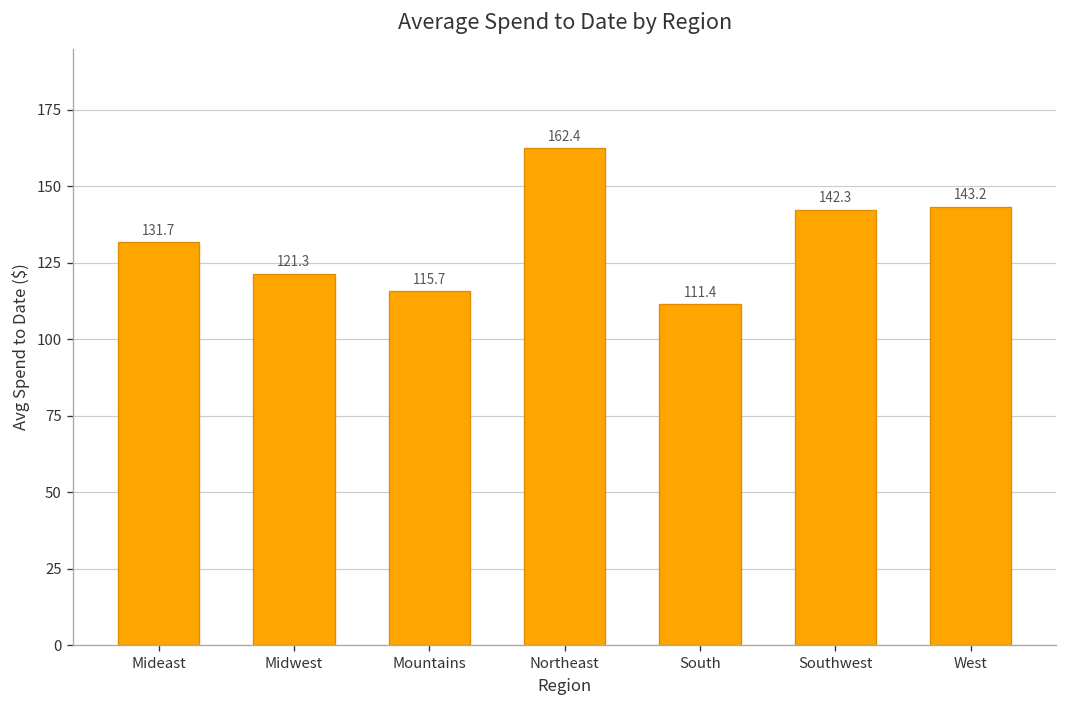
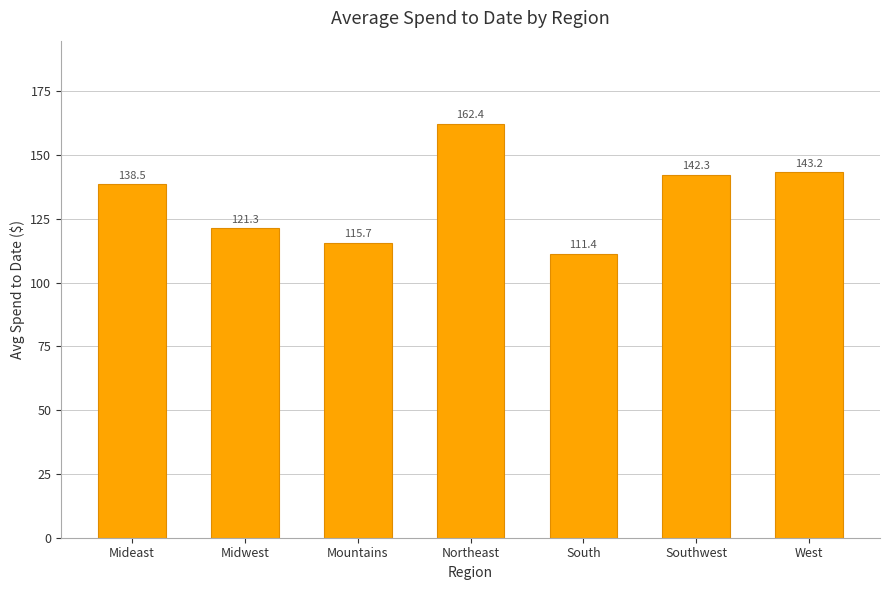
Mideast: 131.7 -> 138.5
